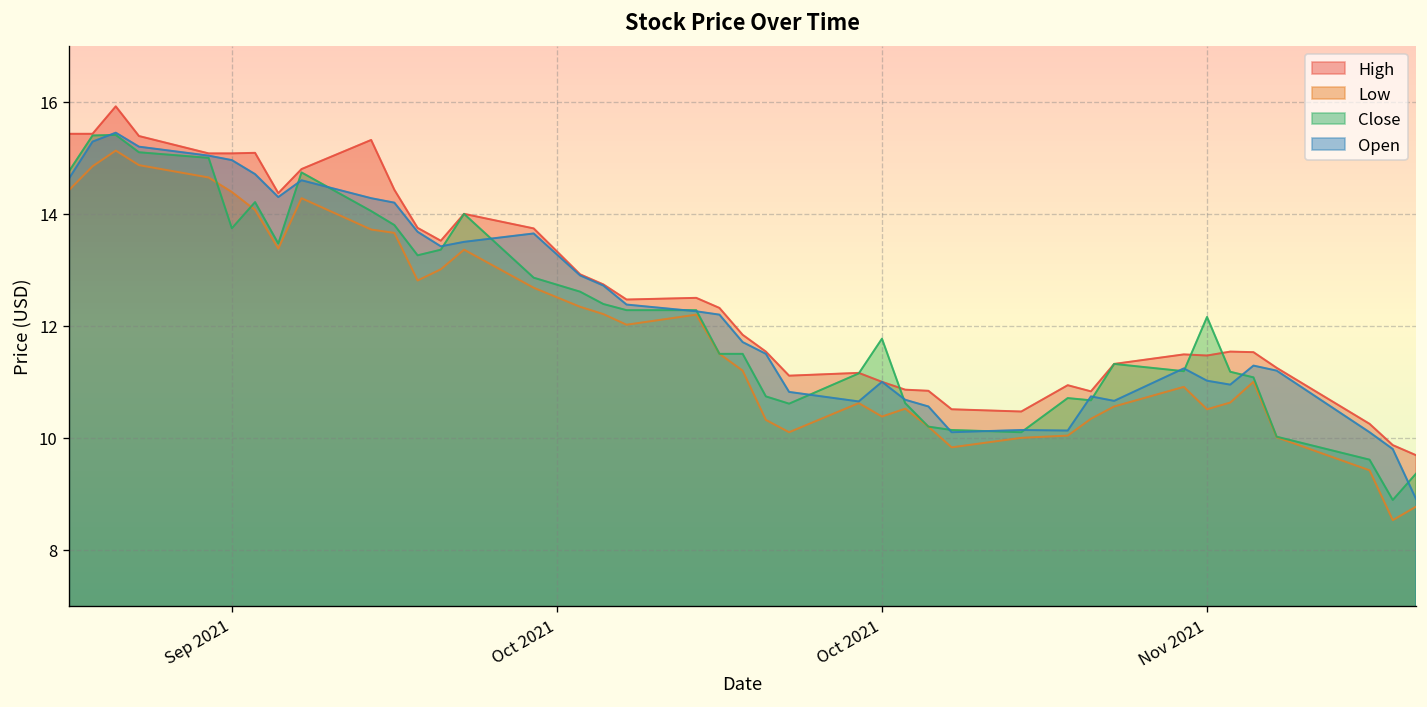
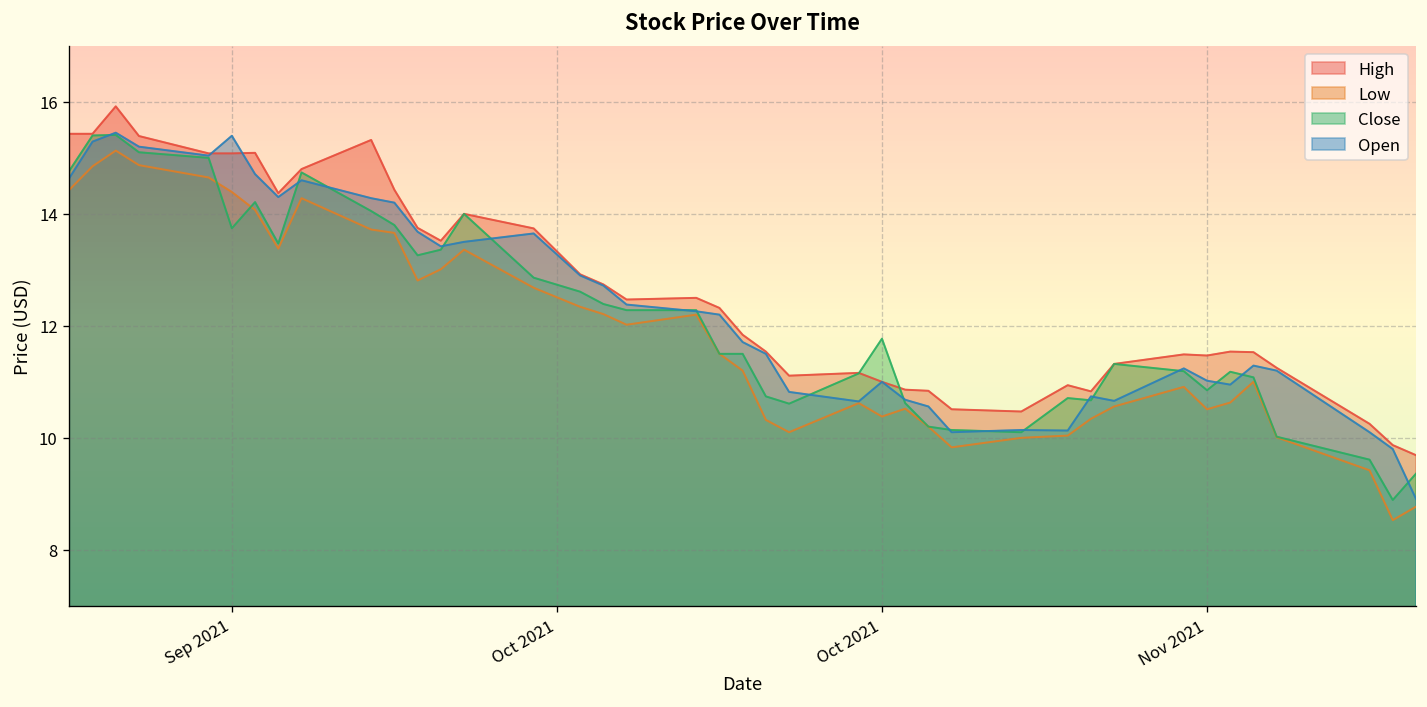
Open, Sep 2021: 15.0 -> 15.4
Close, Nov 2021: 12.2 -> 10.8
